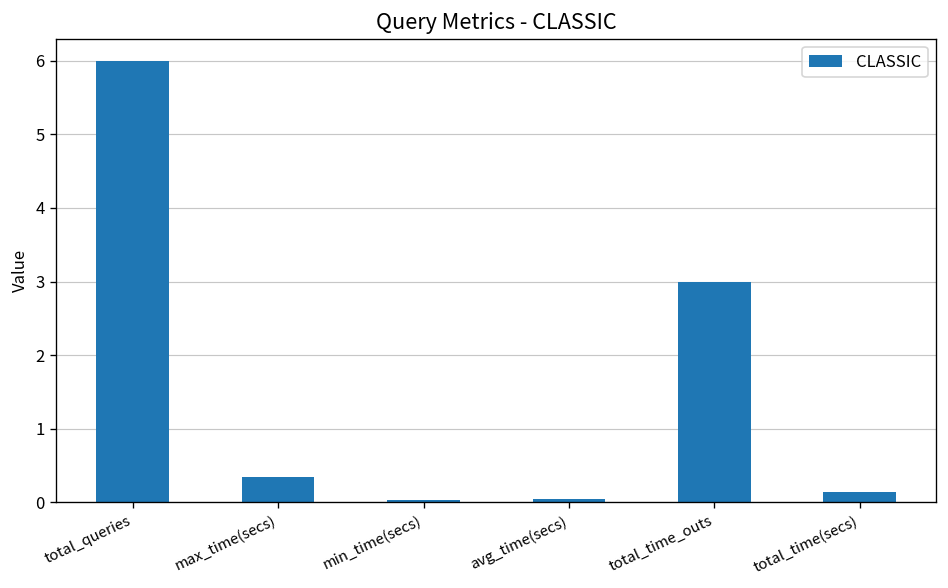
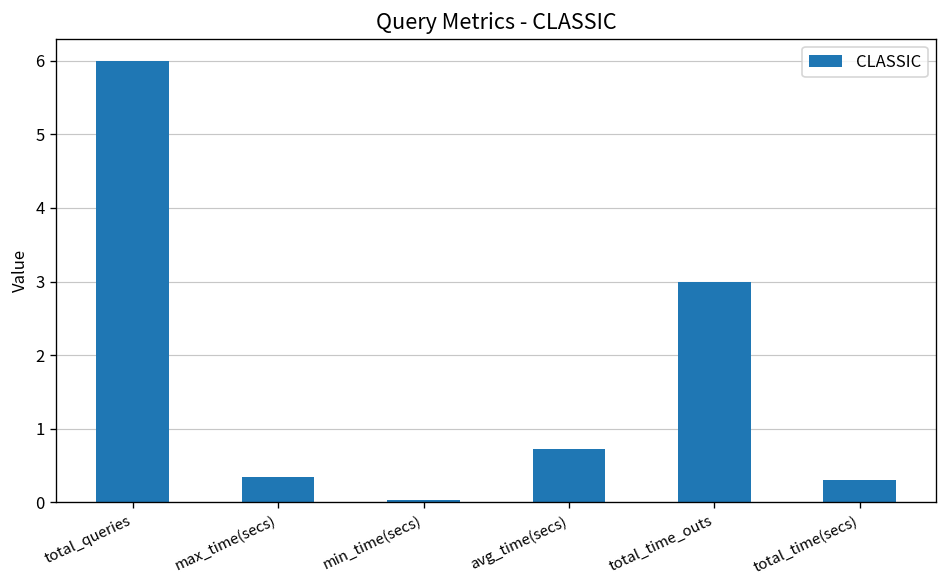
avg_time(secs): 0.0 -> 0.7
total_time(secs): 0.1 -> 0.3
